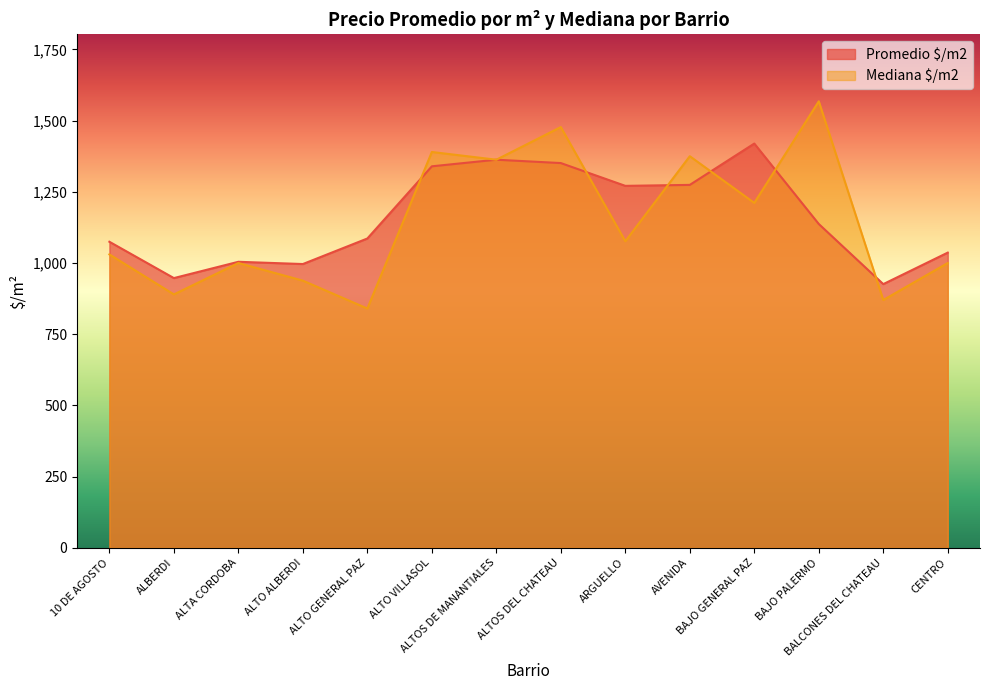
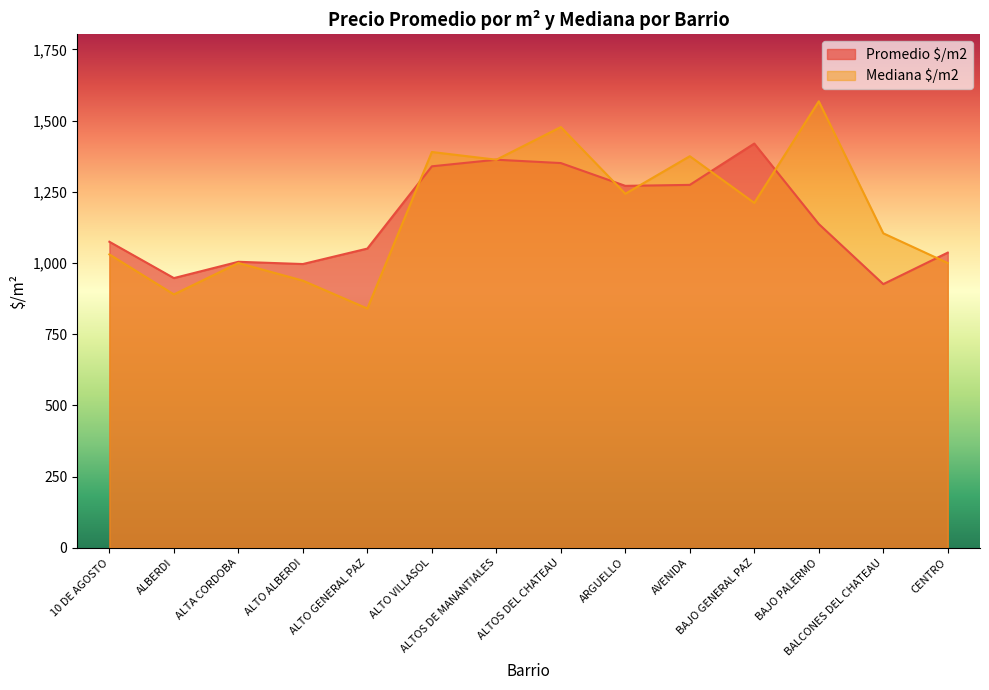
Promedio $/m2, ALTO GENERAL PAZ: 1,090 -> 1,050
Mediana $/m2, ARGUELLO: 1,080 -> 1,240
Mediana $/m2, BALCONES DEL CHATEAU: 870 -> 1,100
